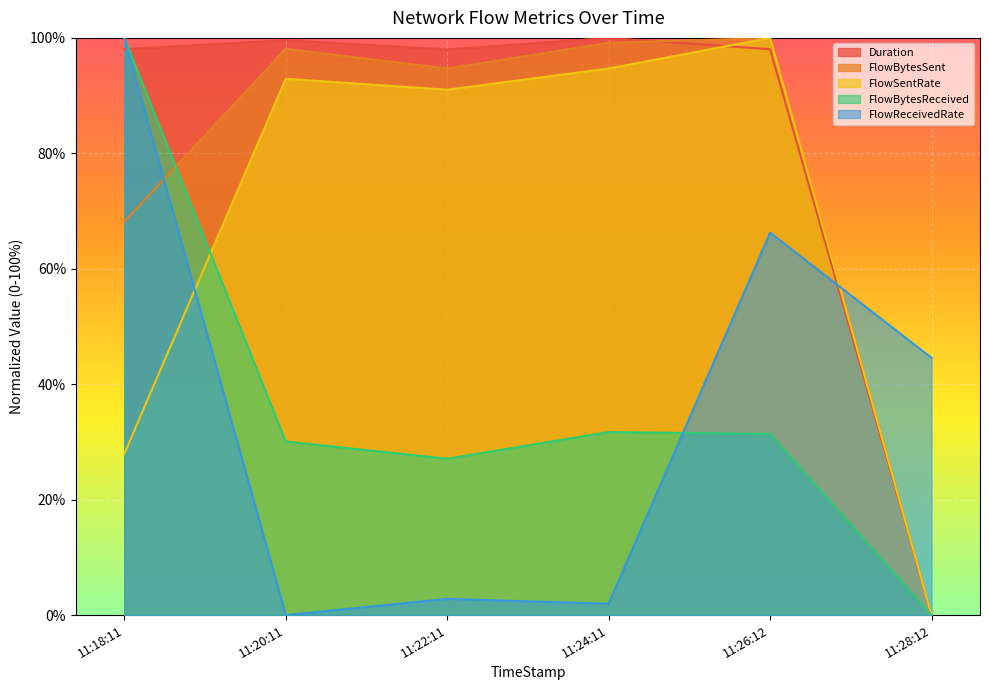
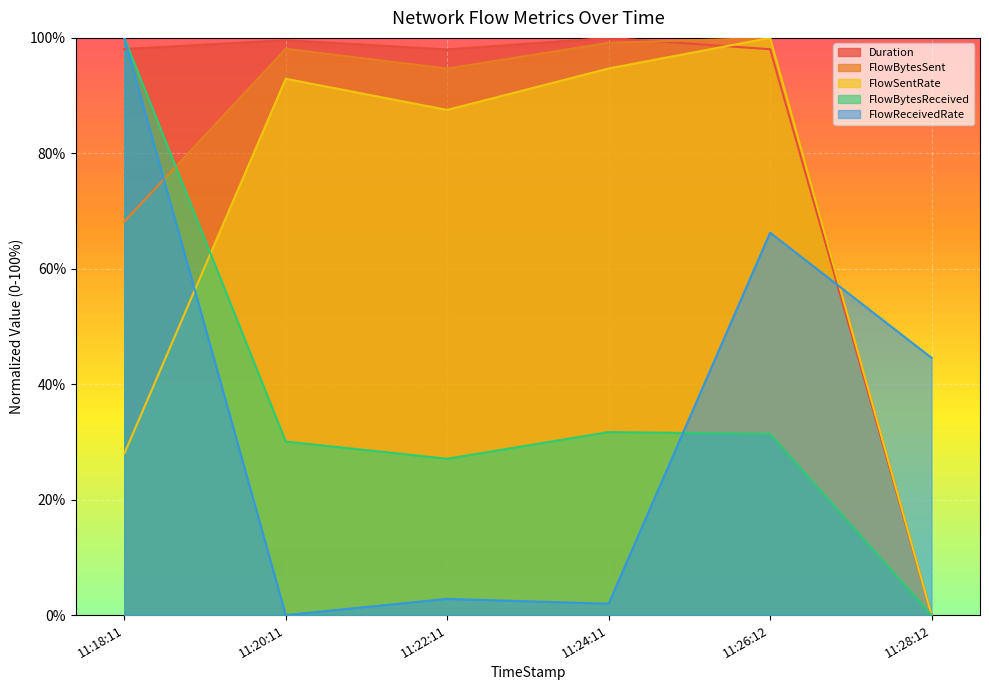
FlowSentRate, 11:22:11: 91% -> 88%
